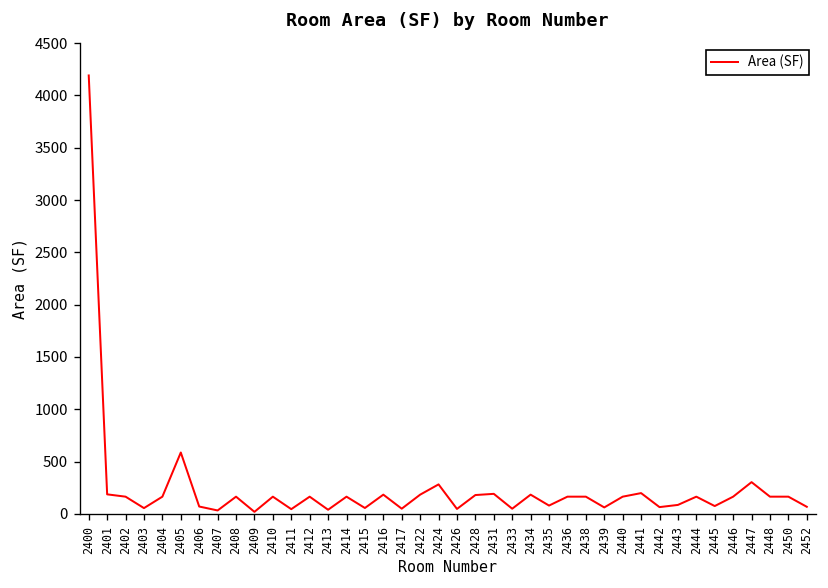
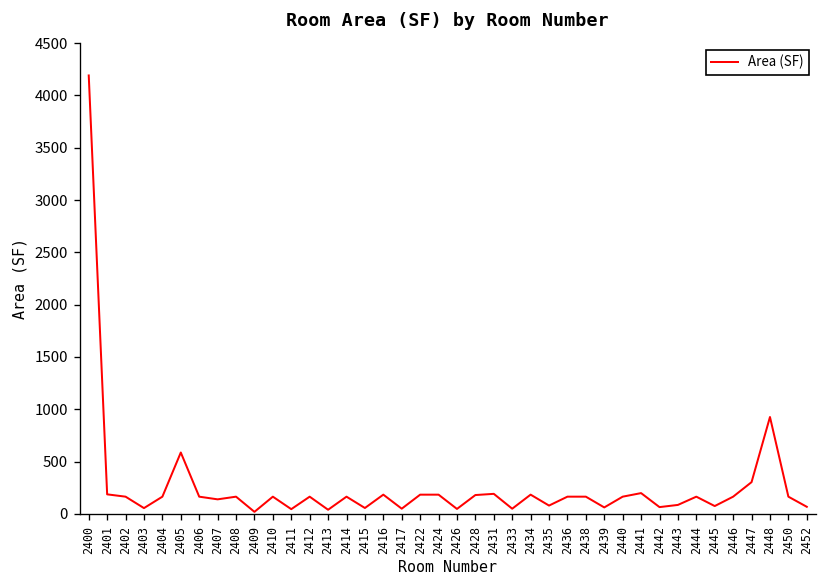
2406: 100 -> 200
2407: 0 -> 100
2424: 300 -> 200
2448: 200 -> 900
